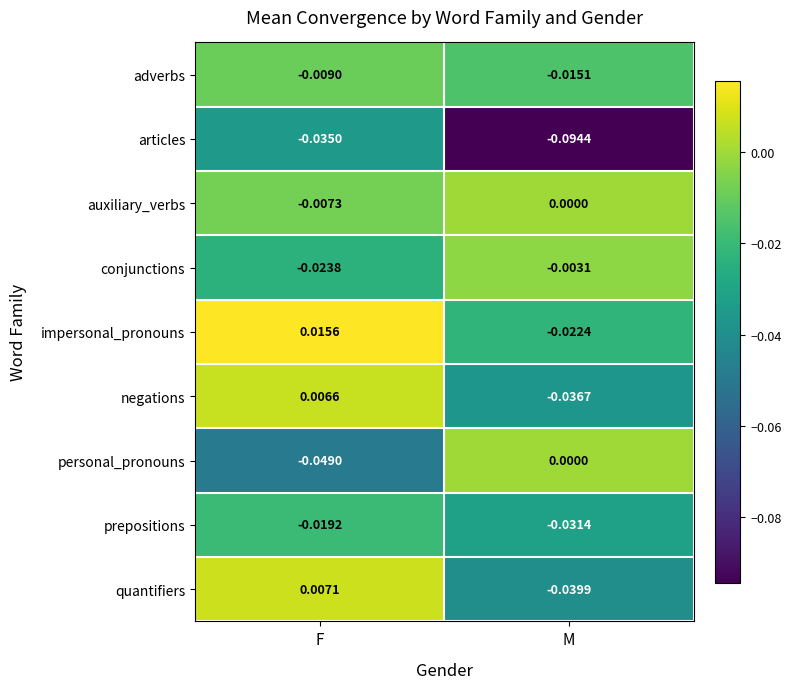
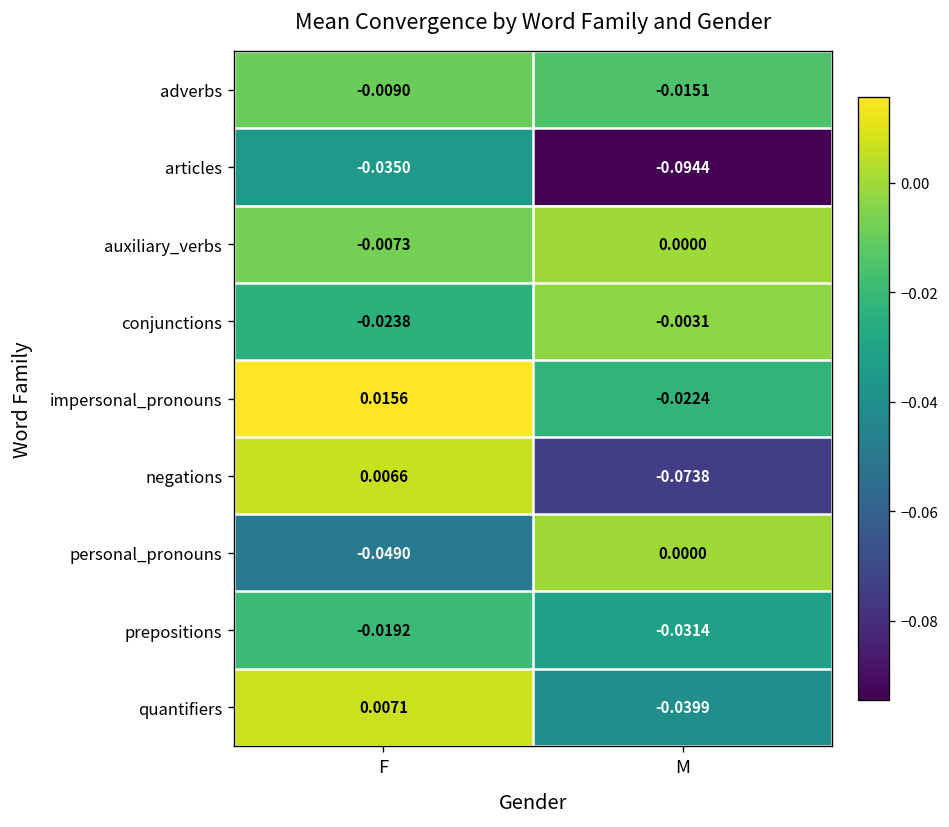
negations, M: -0.0367 -> -0.0738
